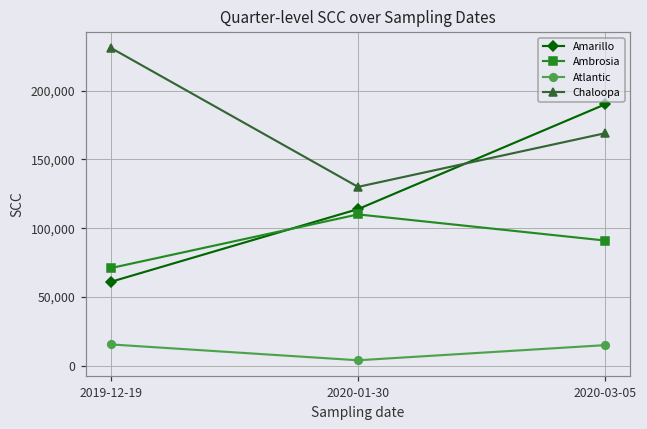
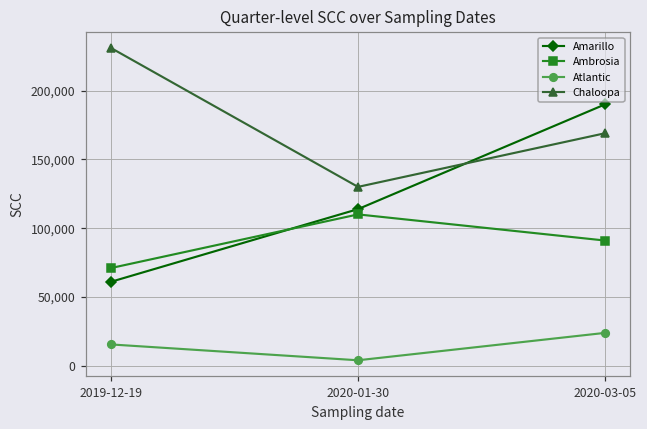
Atlantic, 2020-03-05: 15,000 -> 24,000
